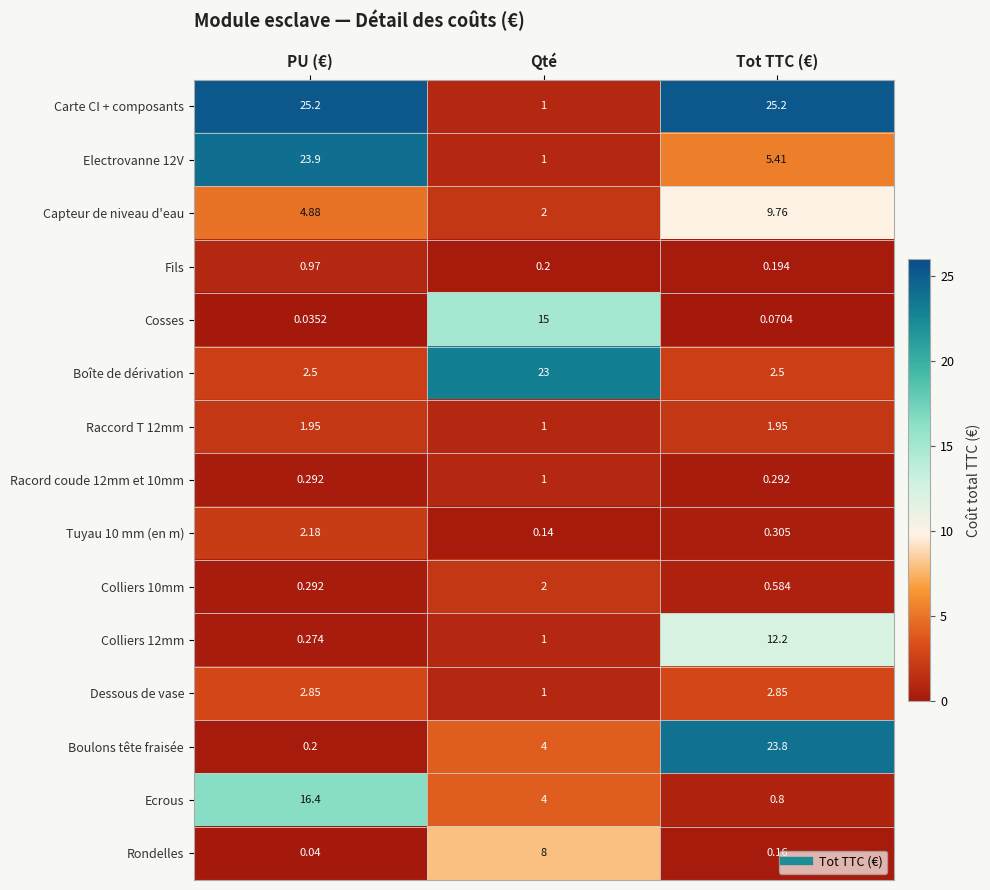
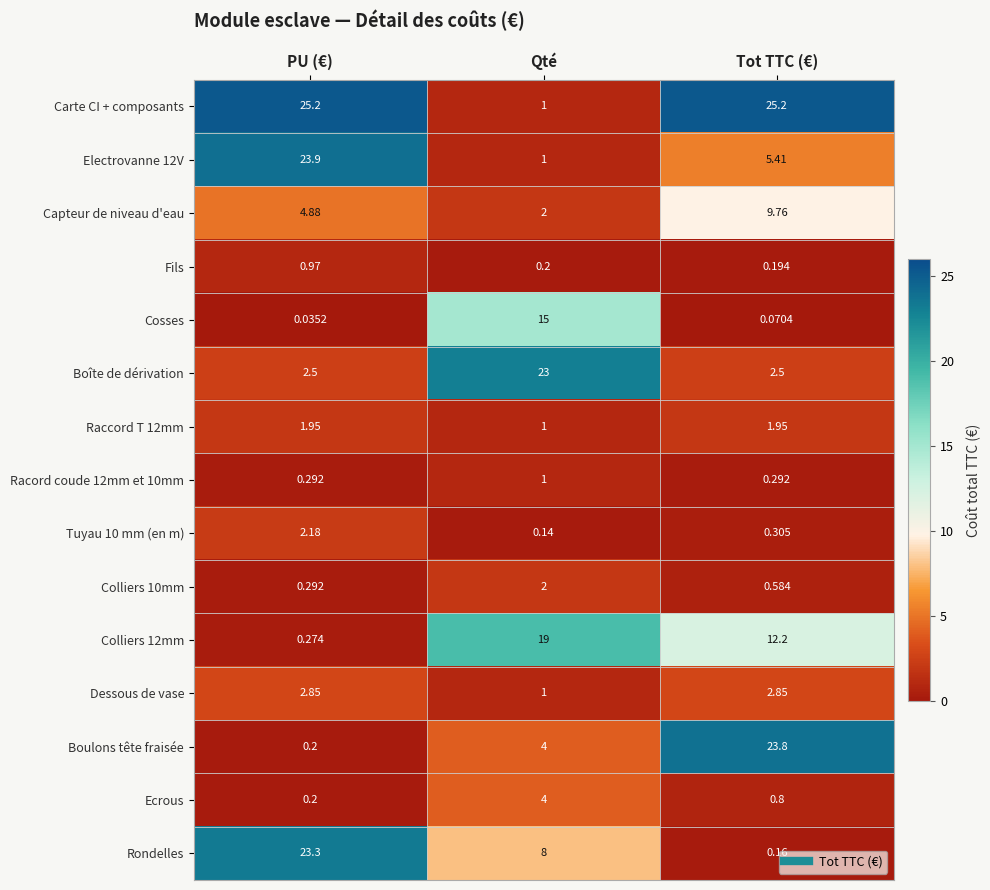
Colliers 12mm, Qté: 1 -> 19
Ecrous, PU (€): 16.4 -> 0.2
Rondelles, PU (€): 0.04 -> 23.3
